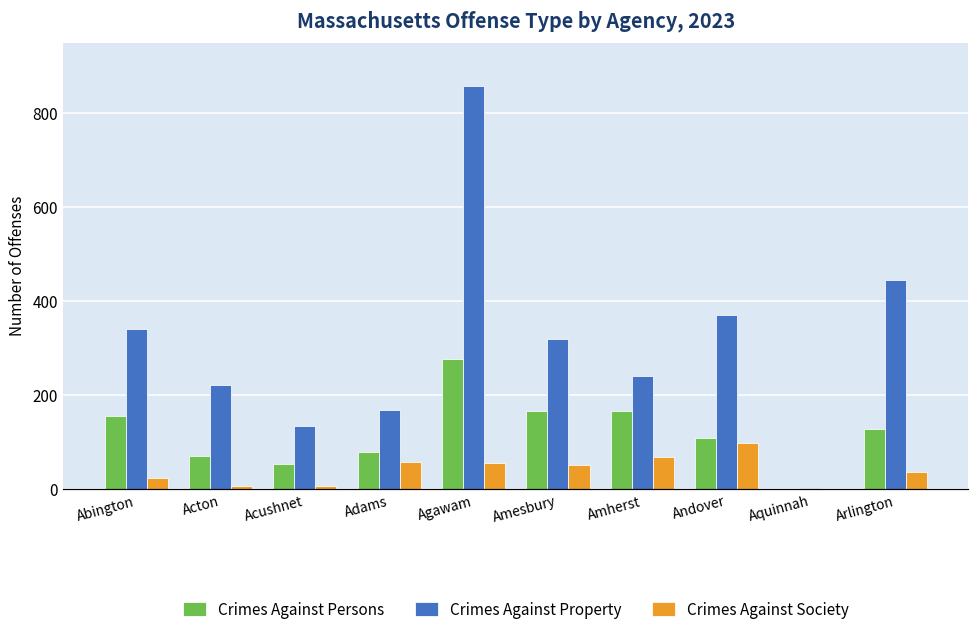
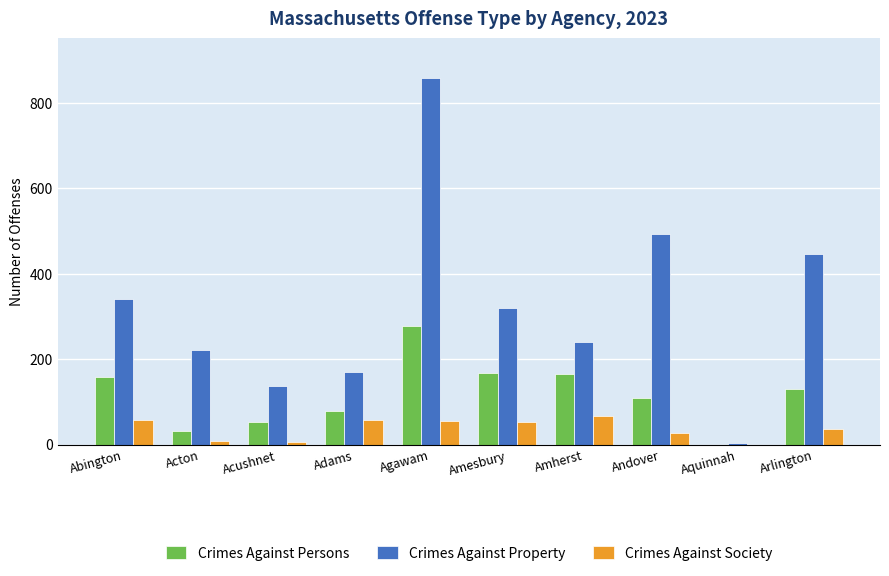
Crimes Against Society, Abington: 20 -> 60
Crimes Against Persons, Acton: 70 -> 30
Crimes Against Property, Andover: 370 -> 490
Crimes Against Society, Andover: 100 -> 30
